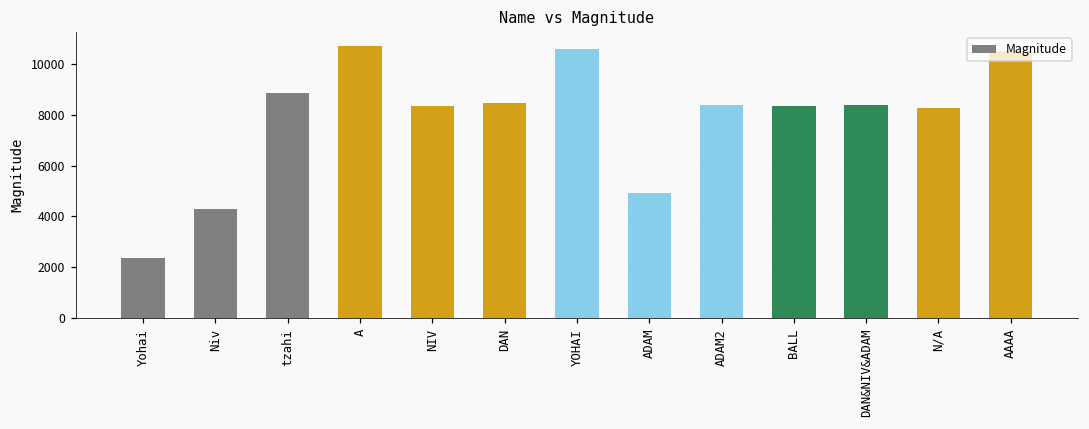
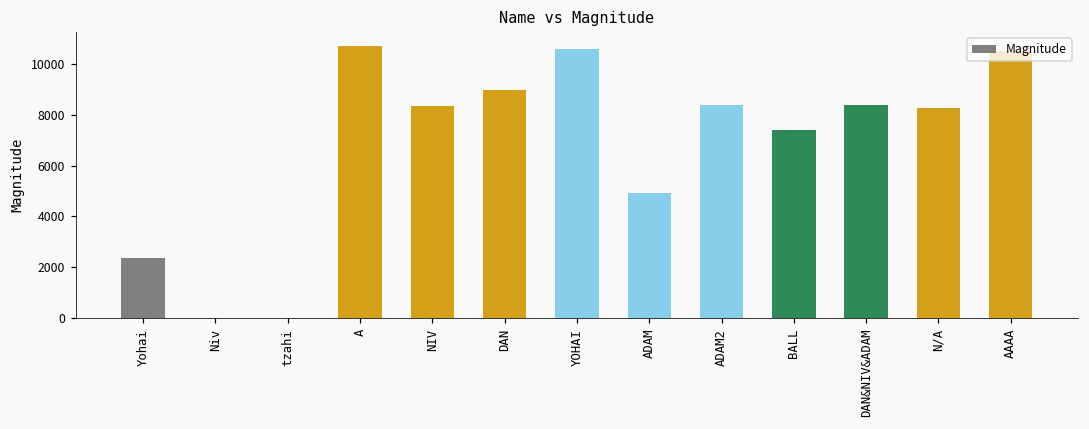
Niv: 4300 -> 0
tzahi: 8800 -> 0
DAN: 8500 -> 9000
BALL: 8300 -> 7400
